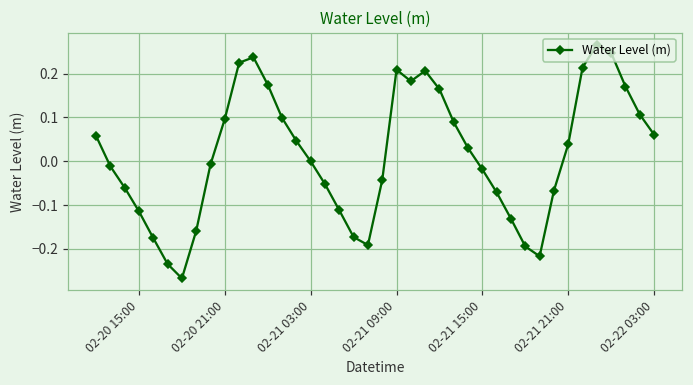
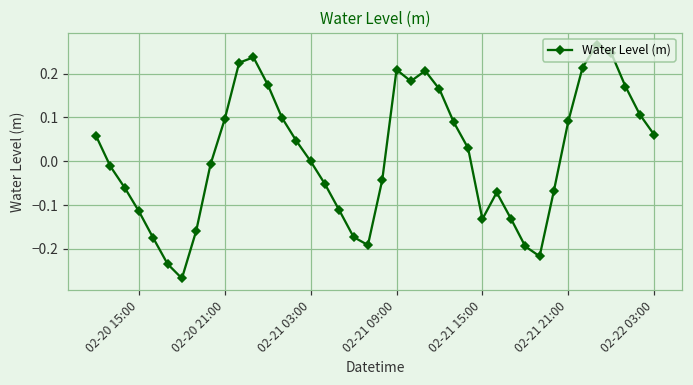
02-21 15:00: -0.02 -> -0.13
02-21 21:00: 0.04 -> 0.09
